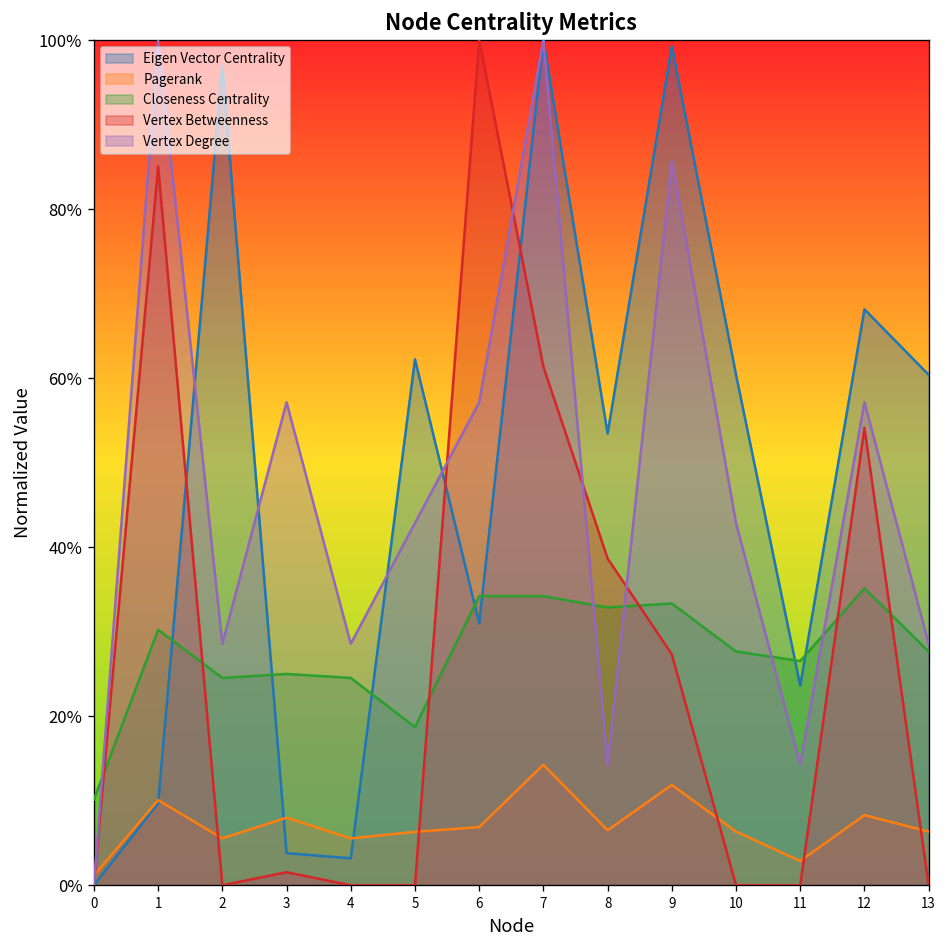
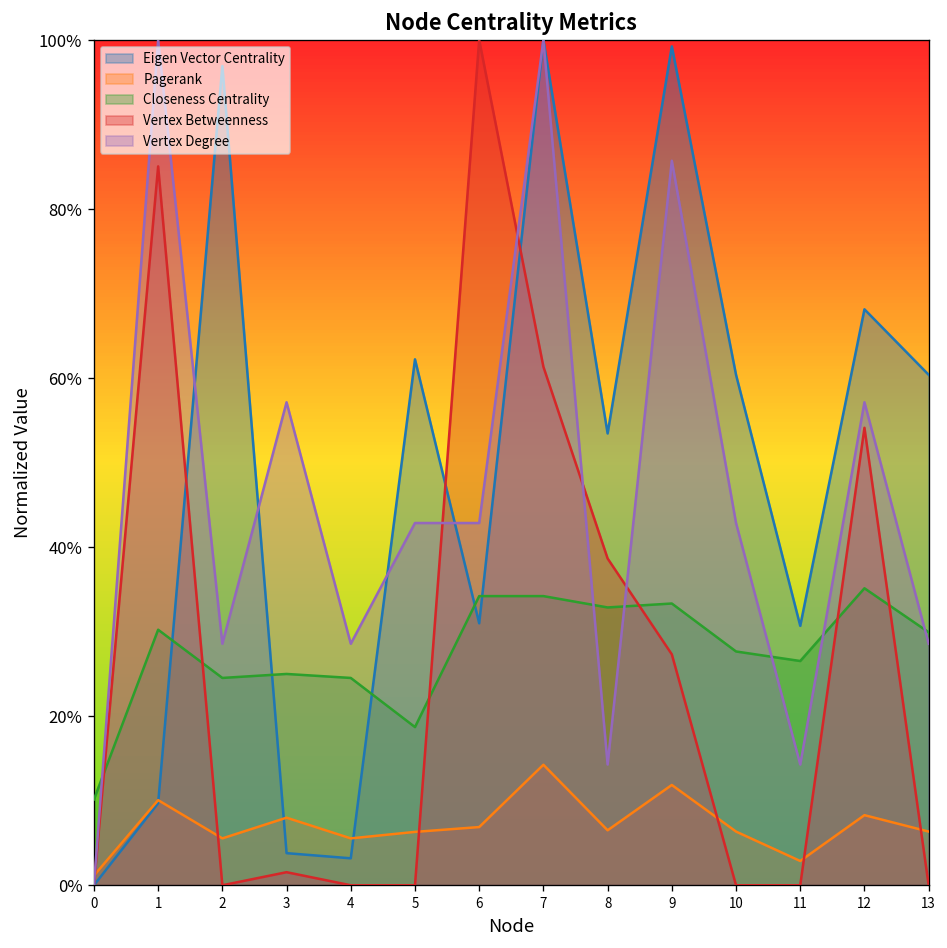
Vertex Degree, 6: 57% -> 43%
Eigen Vector Centrality, 11: 24% -> 31%
Closeness Centrality, 13: 28% -> 30%
